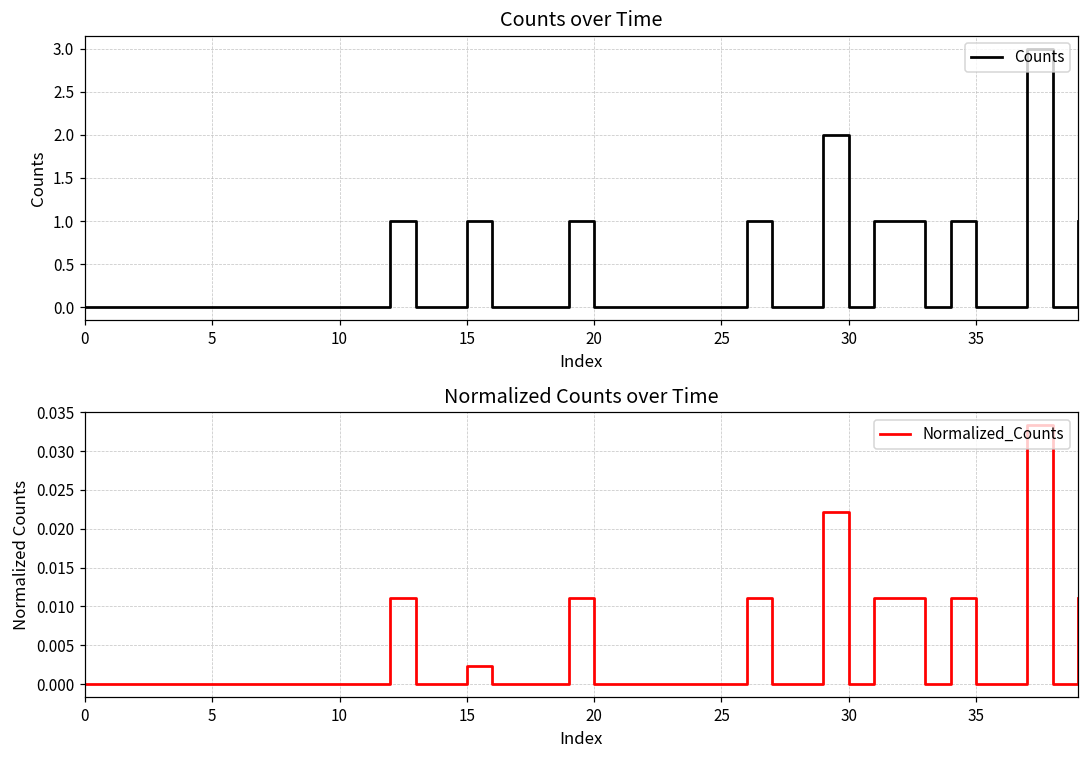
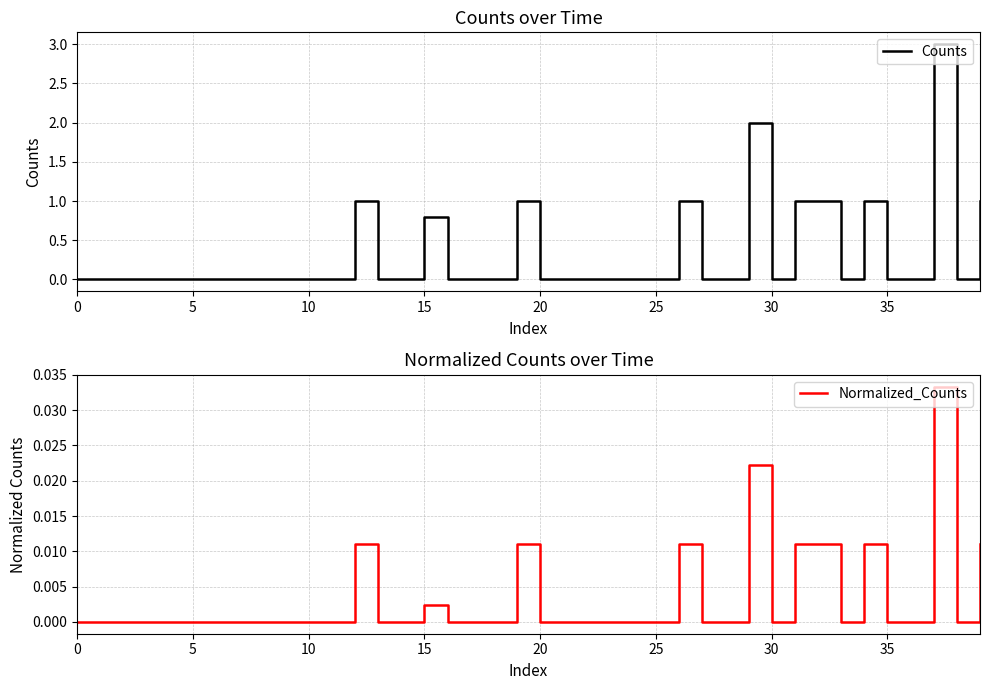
Counts over Time, 15: 1.0 -> 0.8
